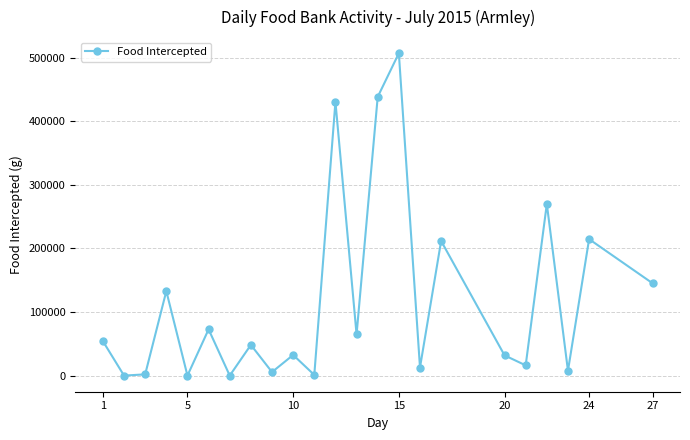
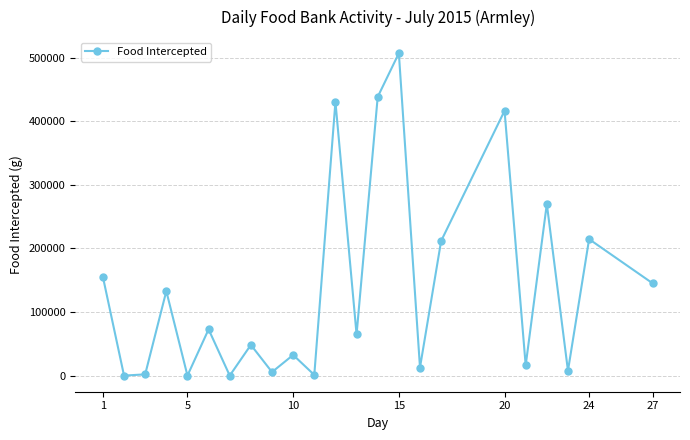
1: 50000 -> 160000
20: 30000 -> 420000
